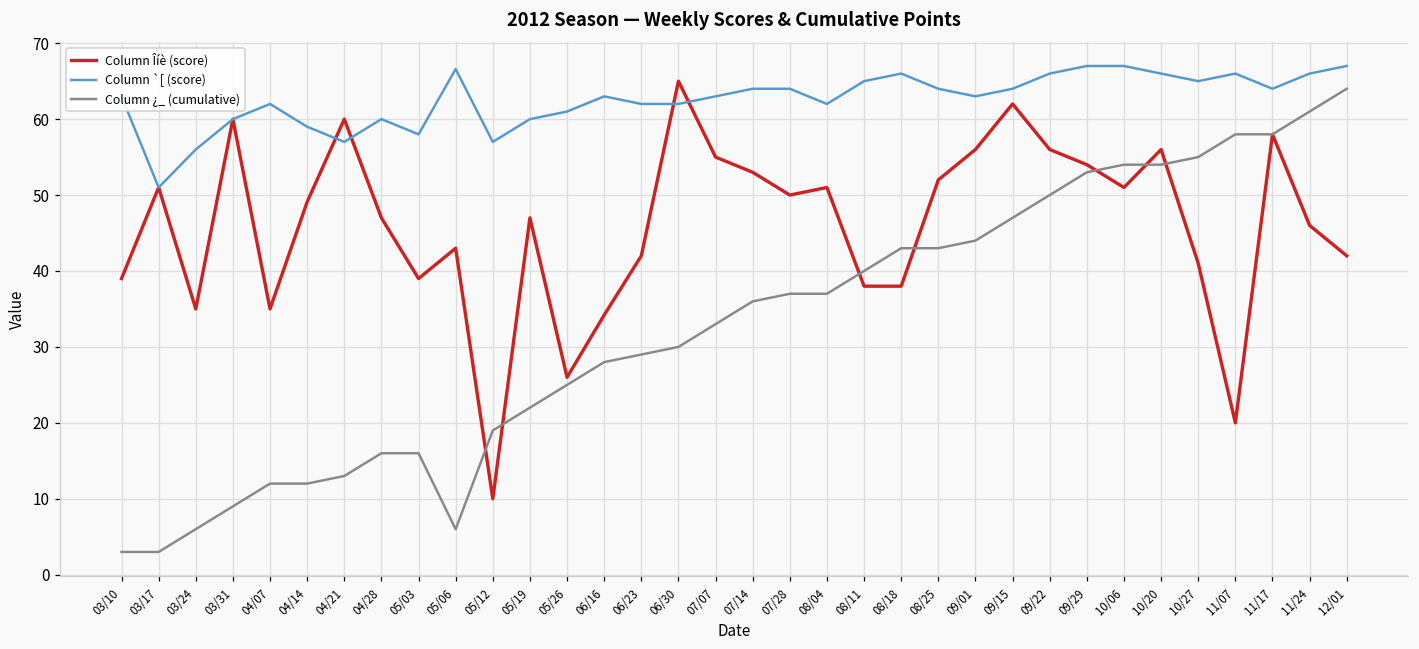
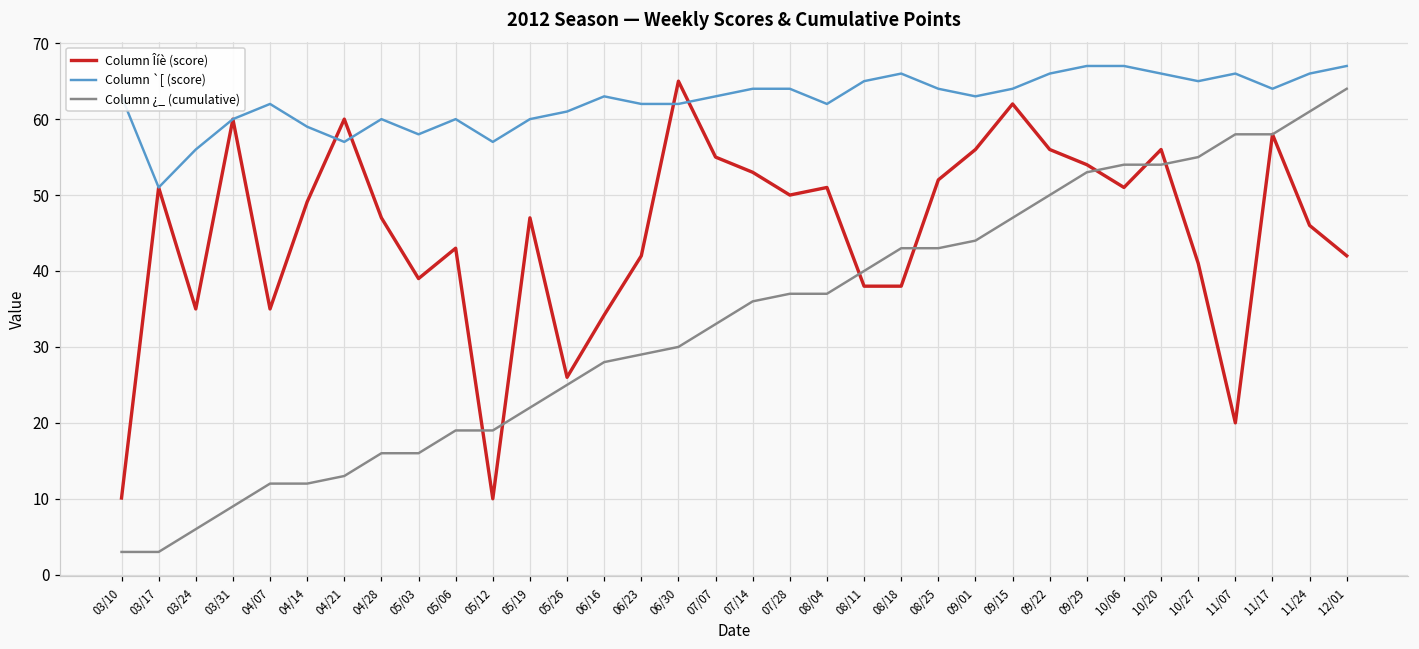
Column Îíè (score), 03/10: 39 -> 10
Column `[ (score), 05/06: 67 -> 60
Column ¿_ (cumulative), 05/06: 6 -> 19
